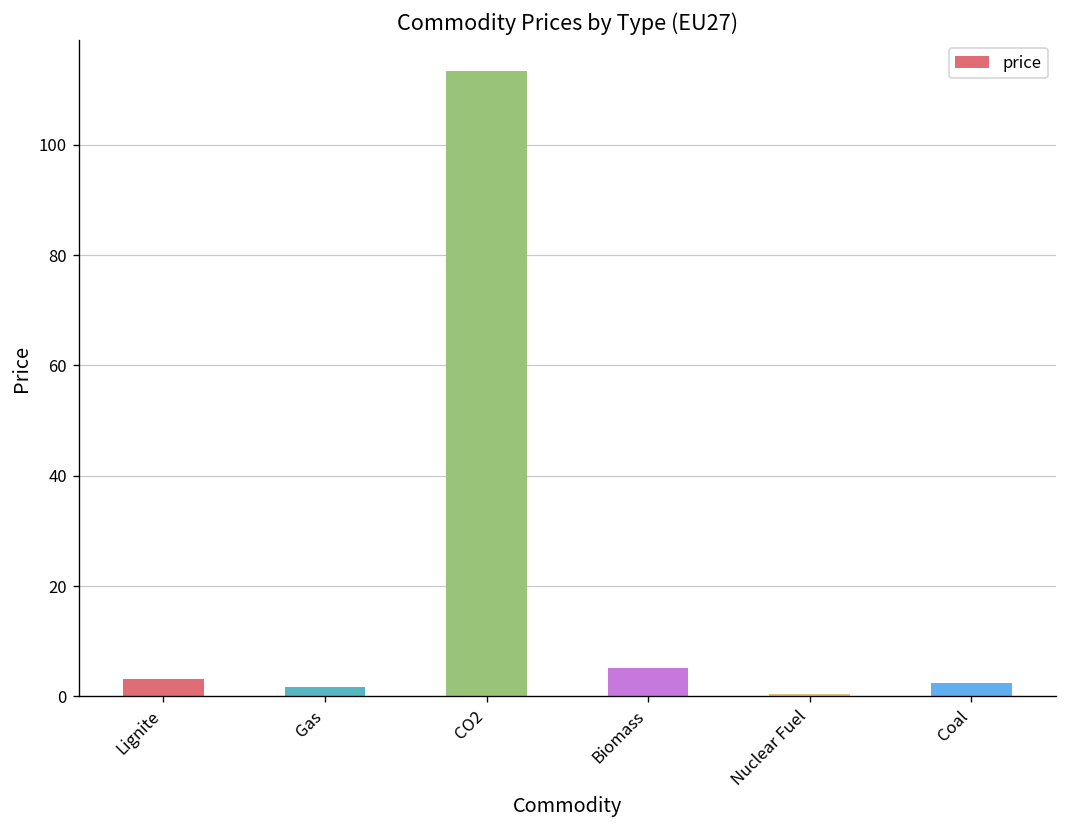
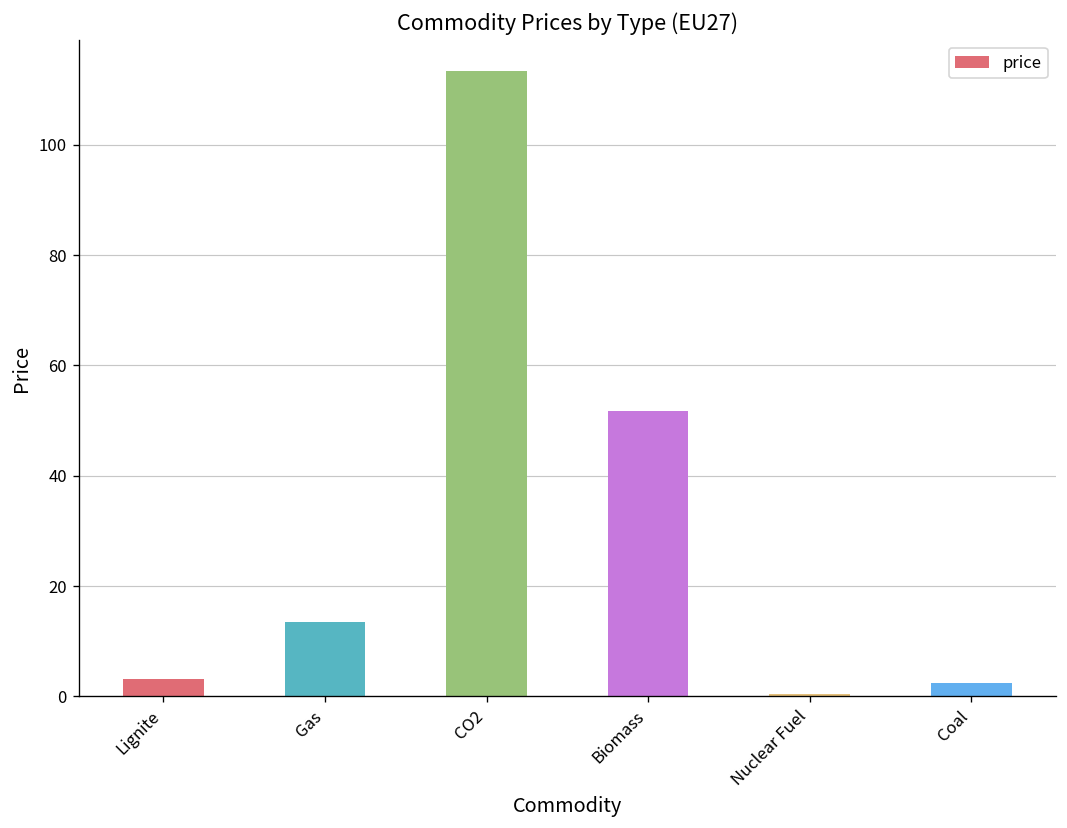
Gas: 2 -> 14
Biomass: 5 -> 52
